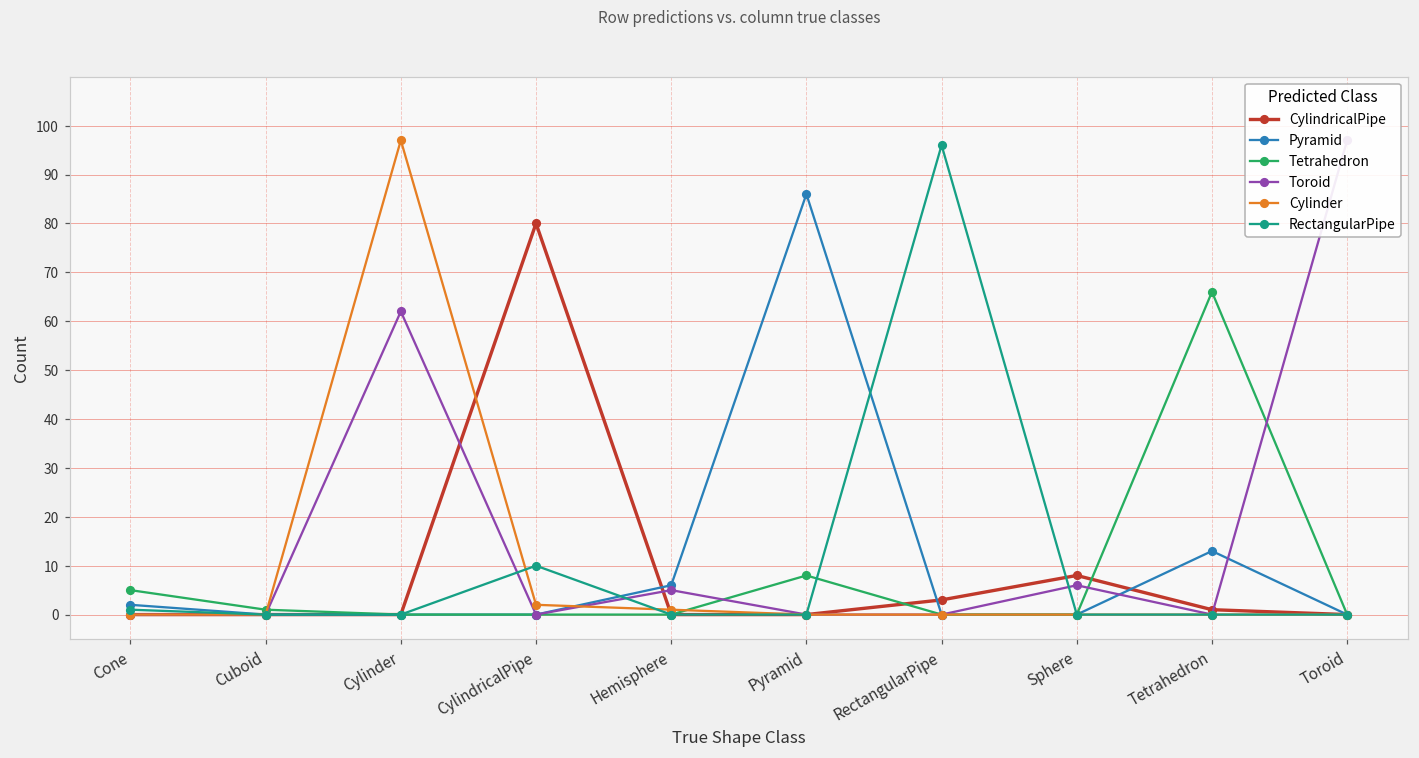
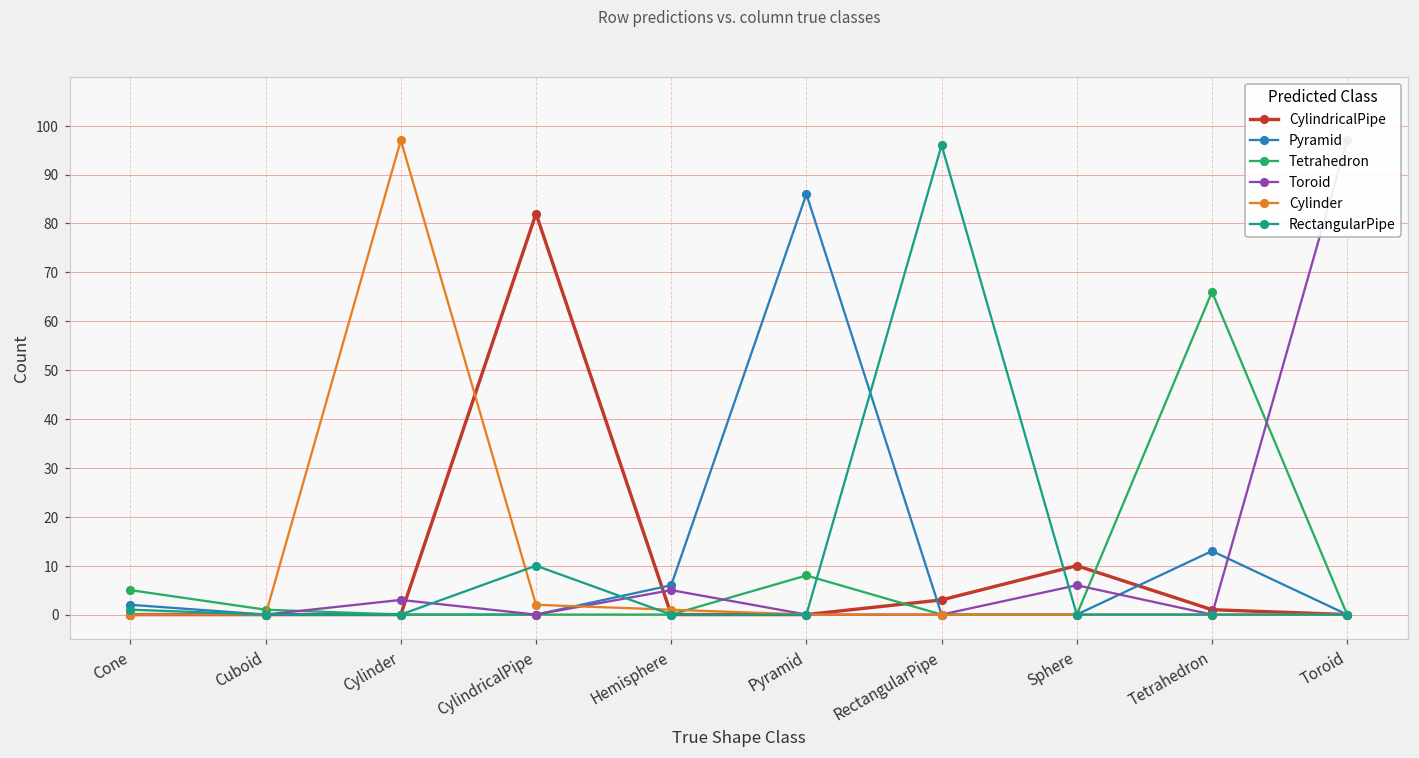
Toroid, Cylinder: 62 -> 3
CylindricalPipe, CylindricalPipe: 80 -> 82
CylindricalPipe, Sphere: 8 -> 10
